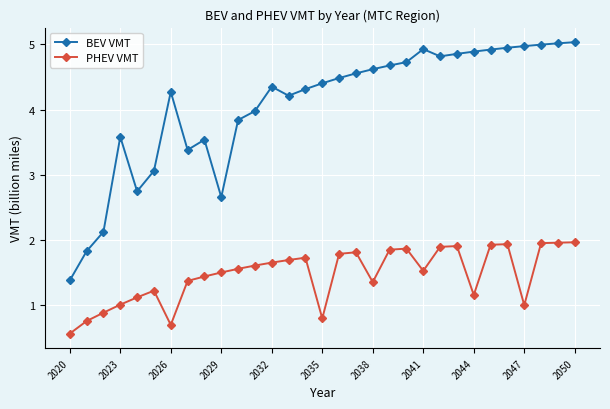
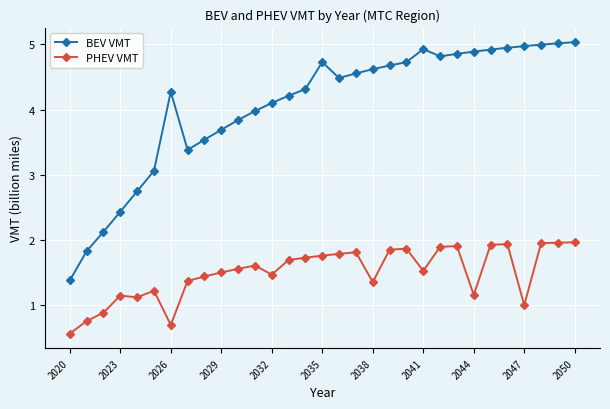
BEV VMT, 2023: 3.6 -> 2.4
PHEV VMT, 2023: 1.0 -> 1.2
BEV VMT, 2029: 2.7 -> 3.7
BEV VMT, 2032: 4.4 -> 4.1
PHEV VMT, 2032: 1.7 -> 1.5
BEV VMT, 2035: 4.4 -> 4.7
PHEV VMT, 2035: 0.8 -> 1.8
